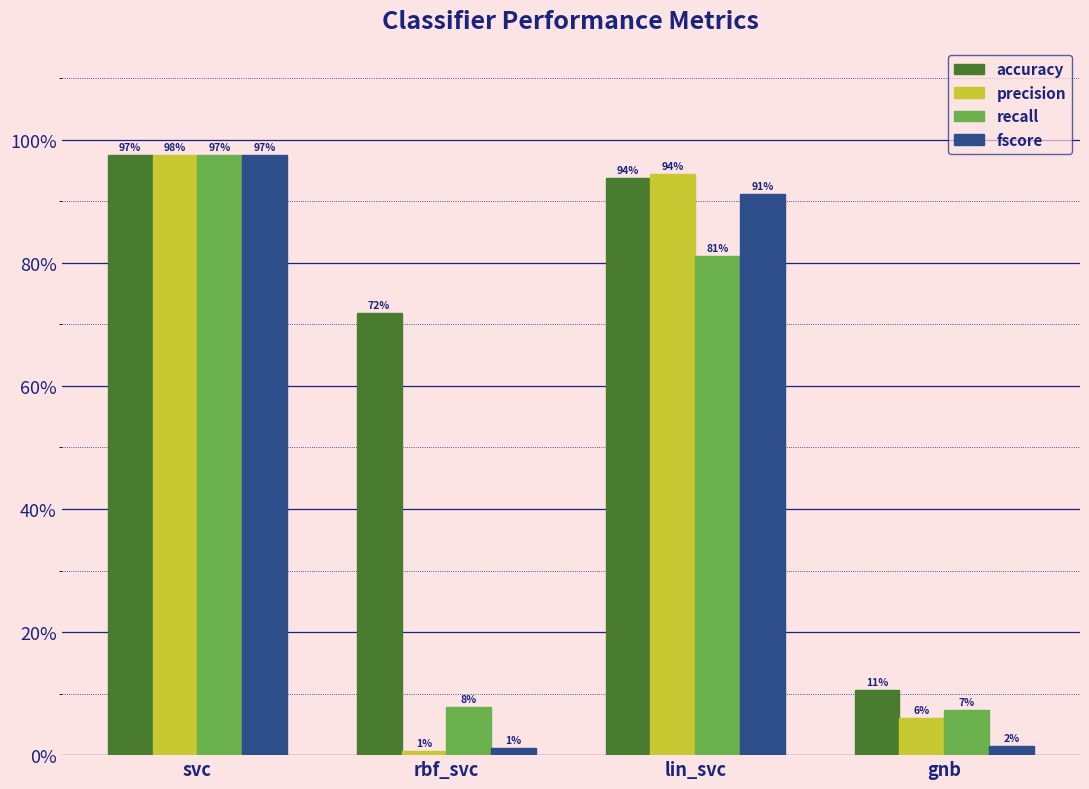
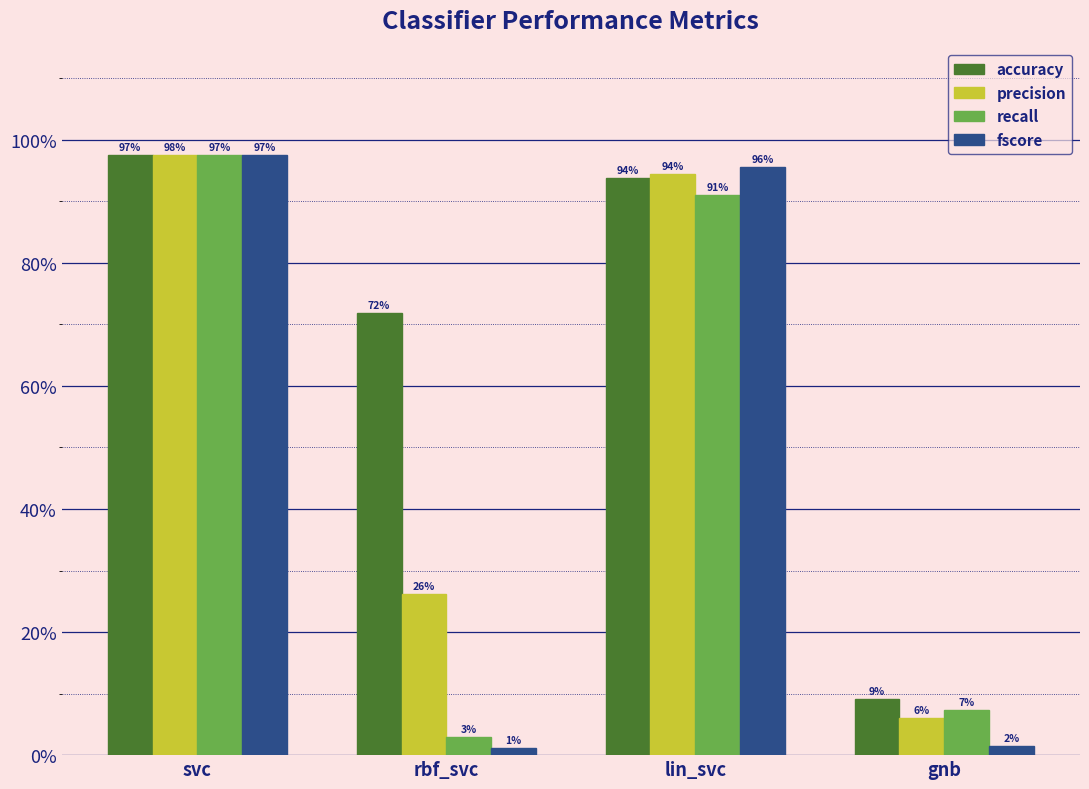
precision, rbf_svc: 1% -> 26%
recall, rbf_svc: 8% -> 3%
recall, lin_svc: 81% -> 91%
fscore, lin_svc: 91% -> 96%
accuracy, gnb: 11% -> 9%
